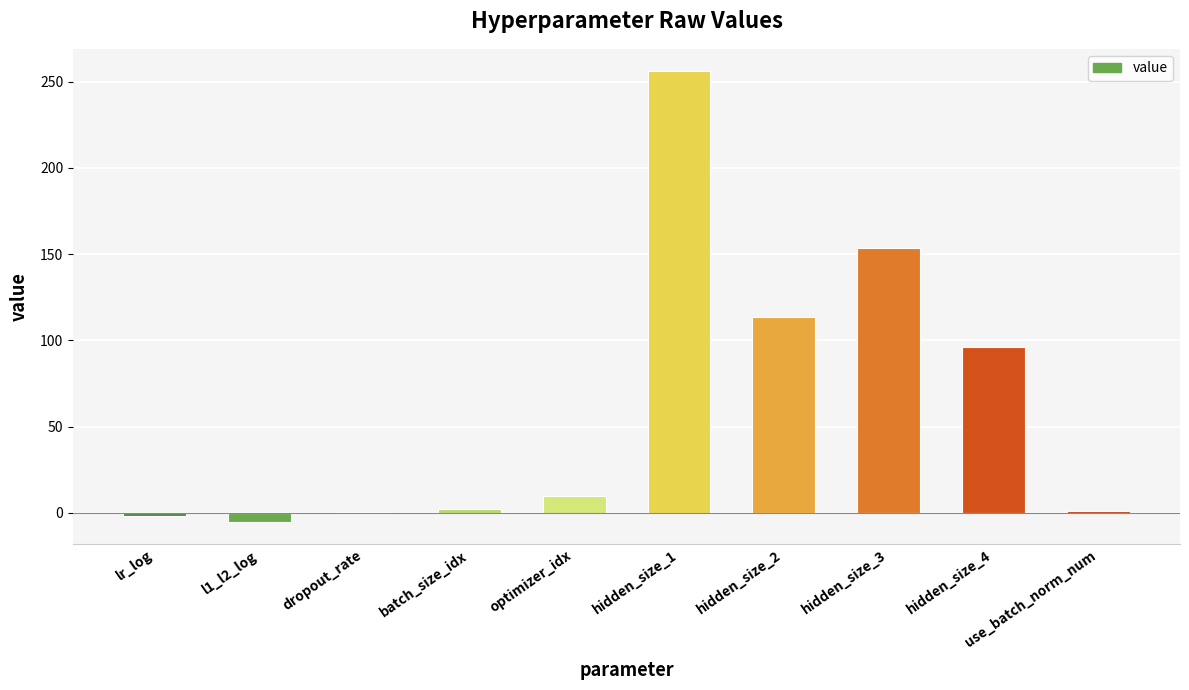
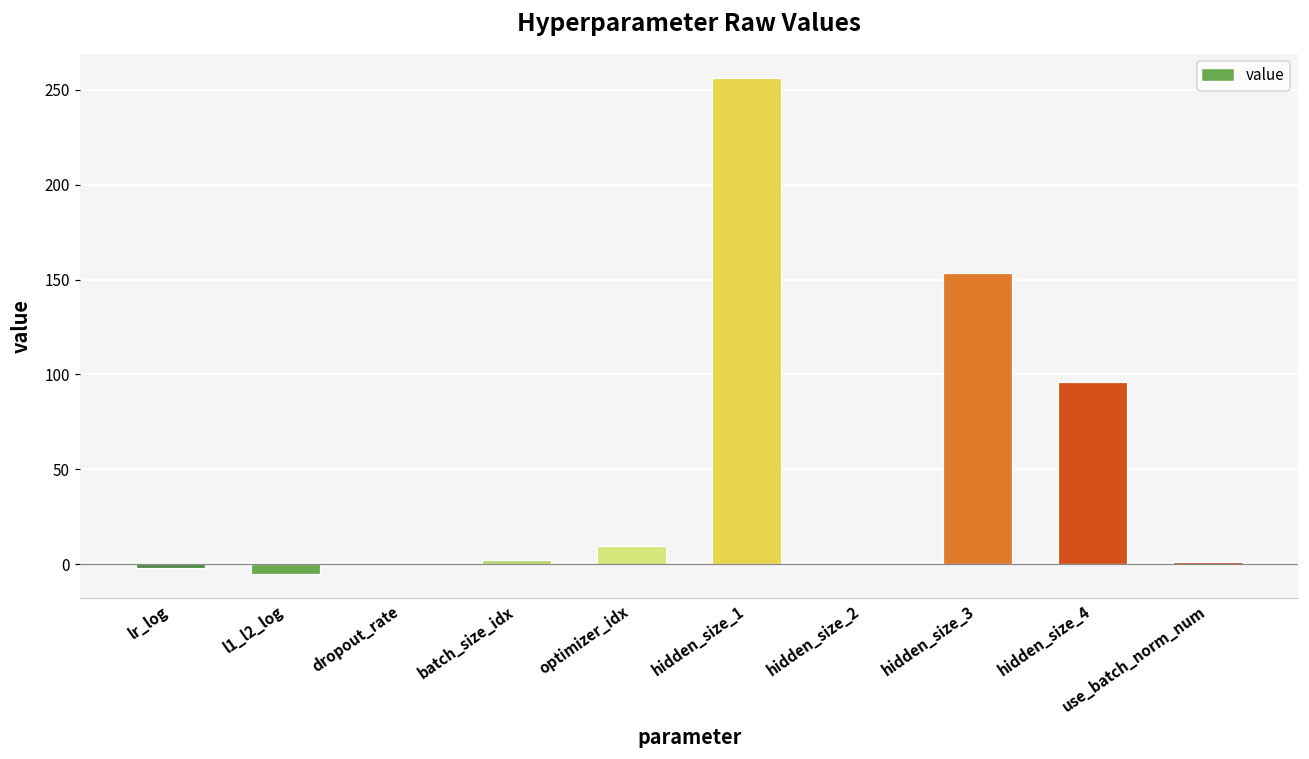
hidden_size_2: 114 -> 0
